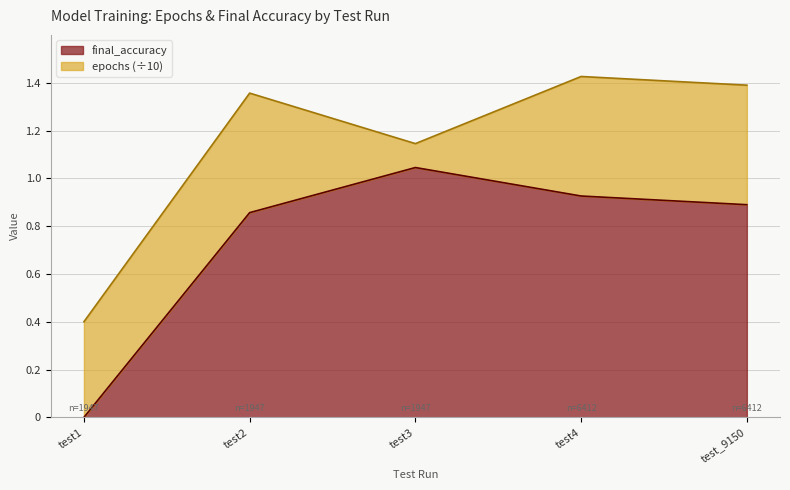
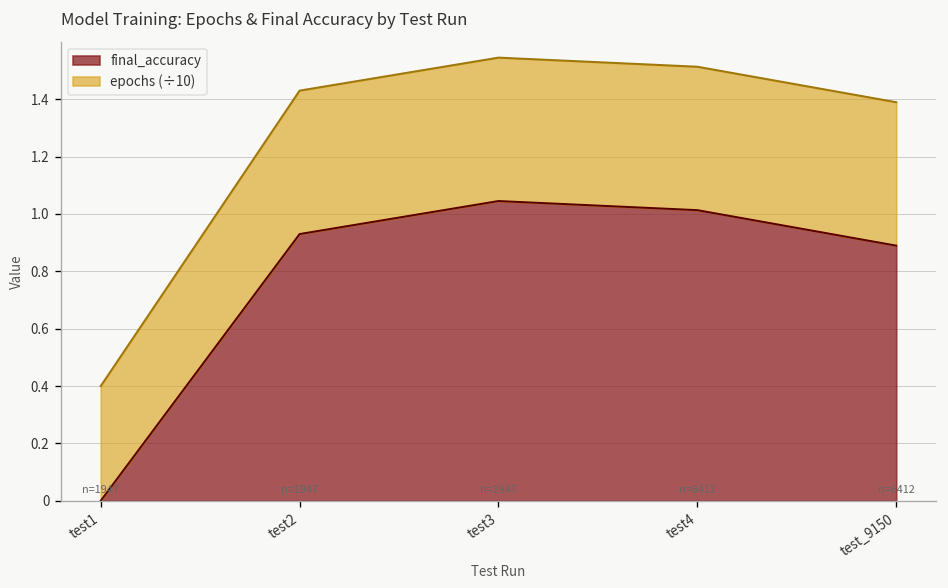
final_accuracy, test2: 0.86 -> 0.93
epochs (÷10), test3: 0.10 -> 0.50
final_accuracy, test4: 0.93 -> 1.01
